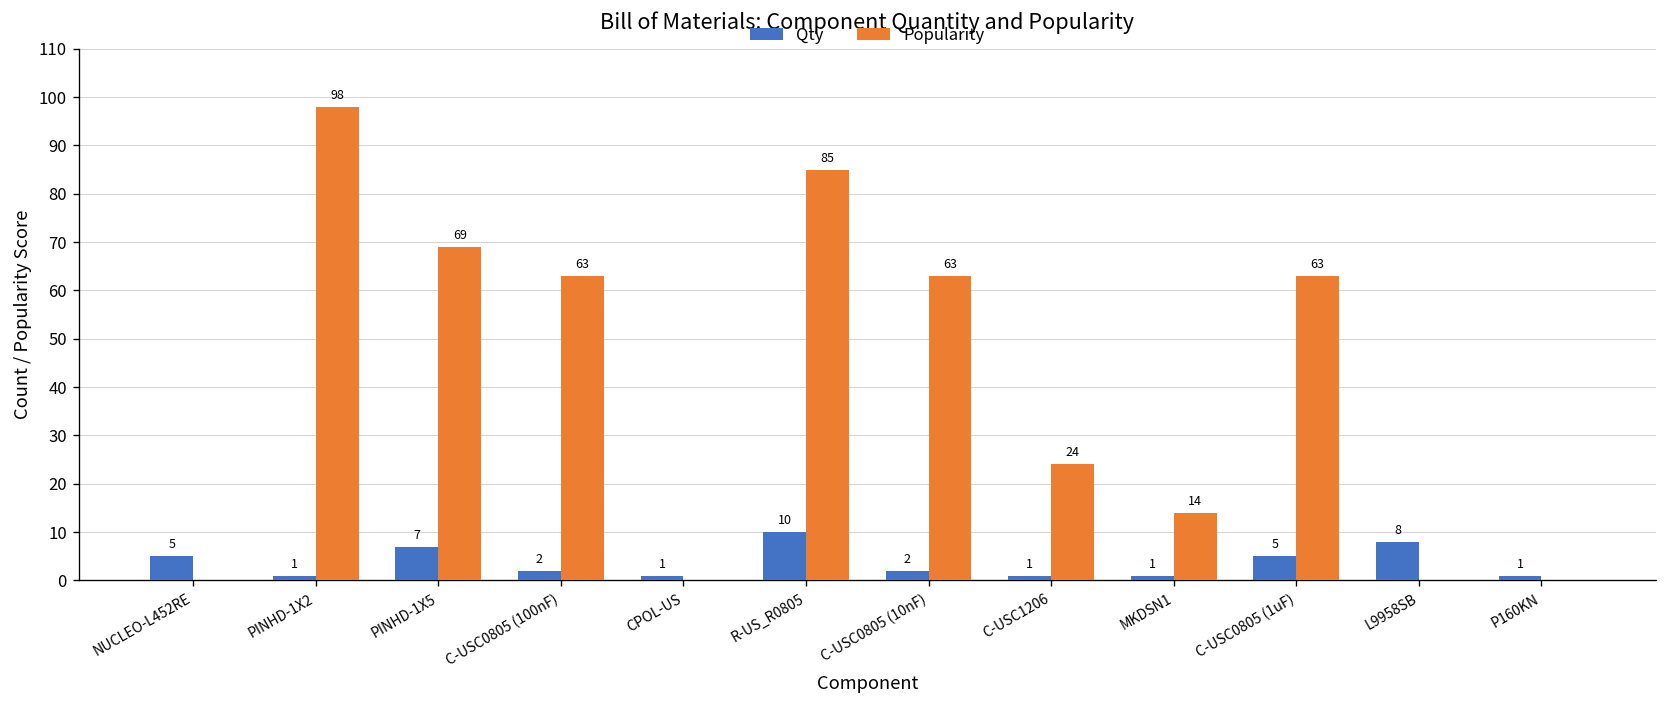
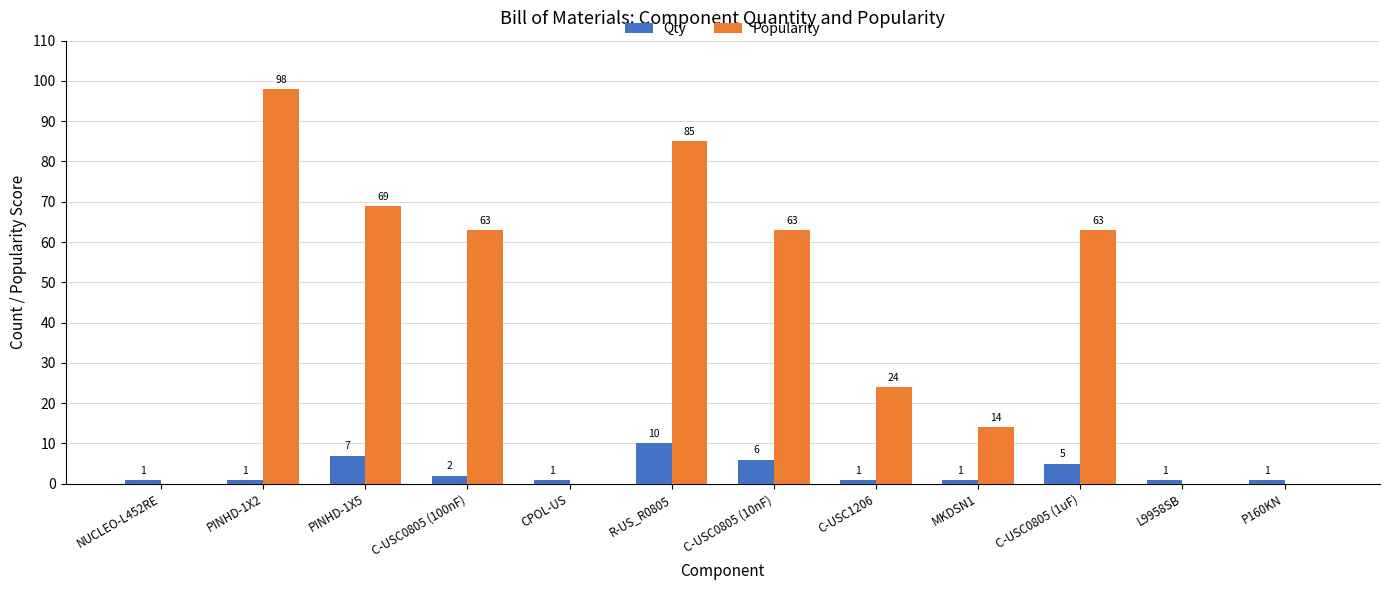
Qty, NUCLEO-L452RE: 5 -> 1
Qty, C-USC0805 (10nF): 2 -> 6
Qty, L9958SB: 8 -> 1
